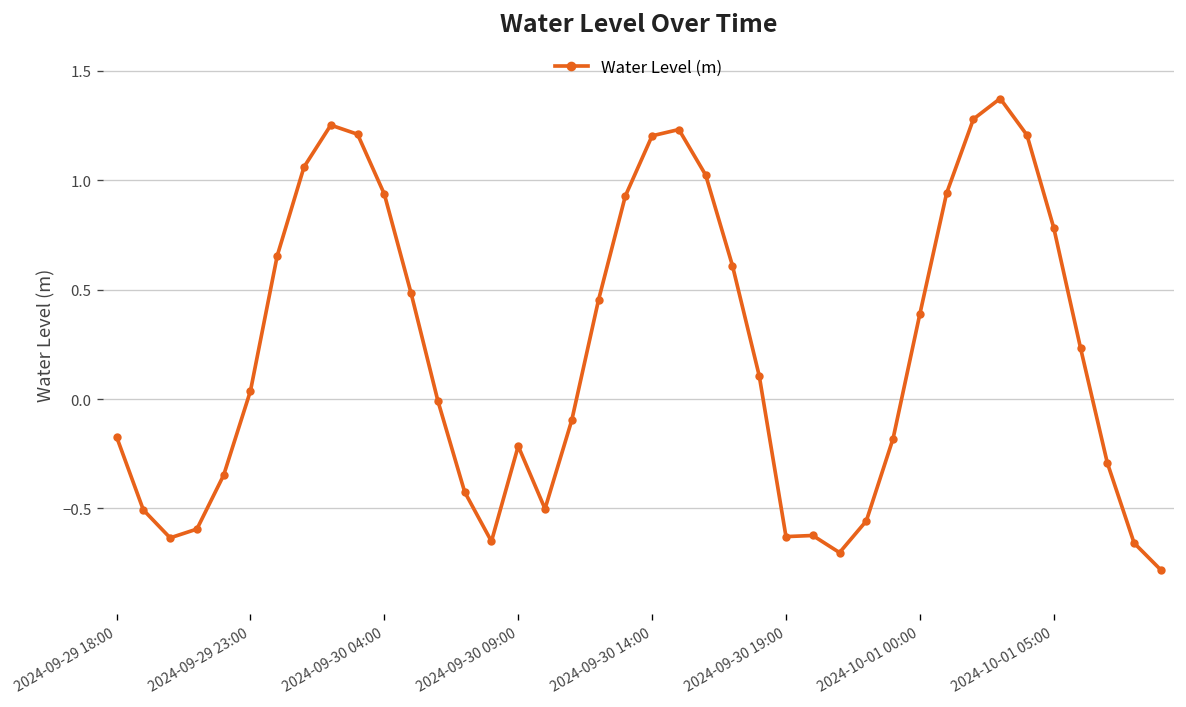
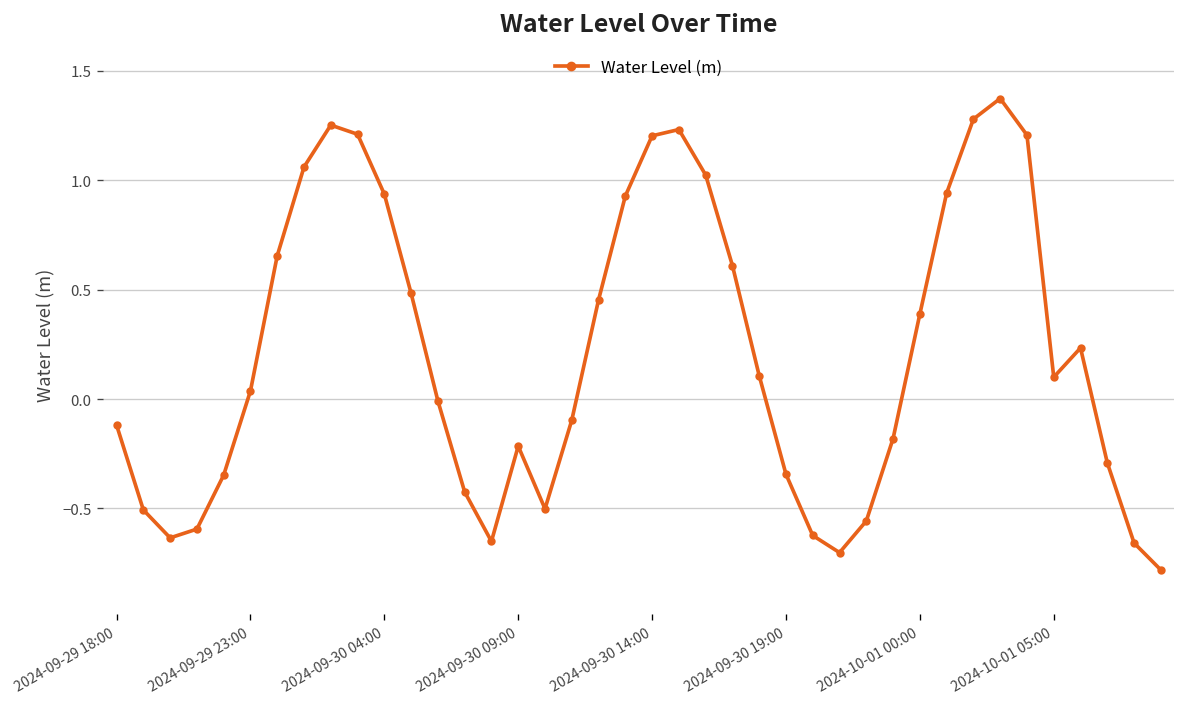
2024-09-29 18:00: -0.17 -> -0.12
2024-09-30 19:00: -0.63 -> -0.34
2024-10-01 05:00: 0.78 -> 0.10
